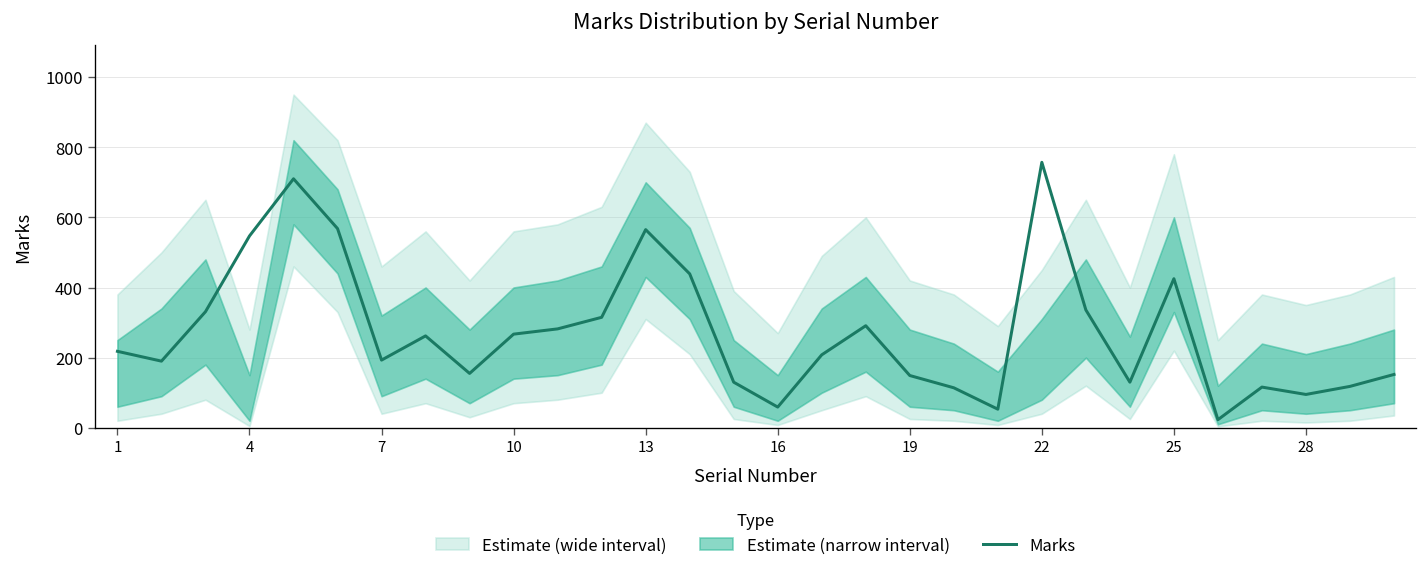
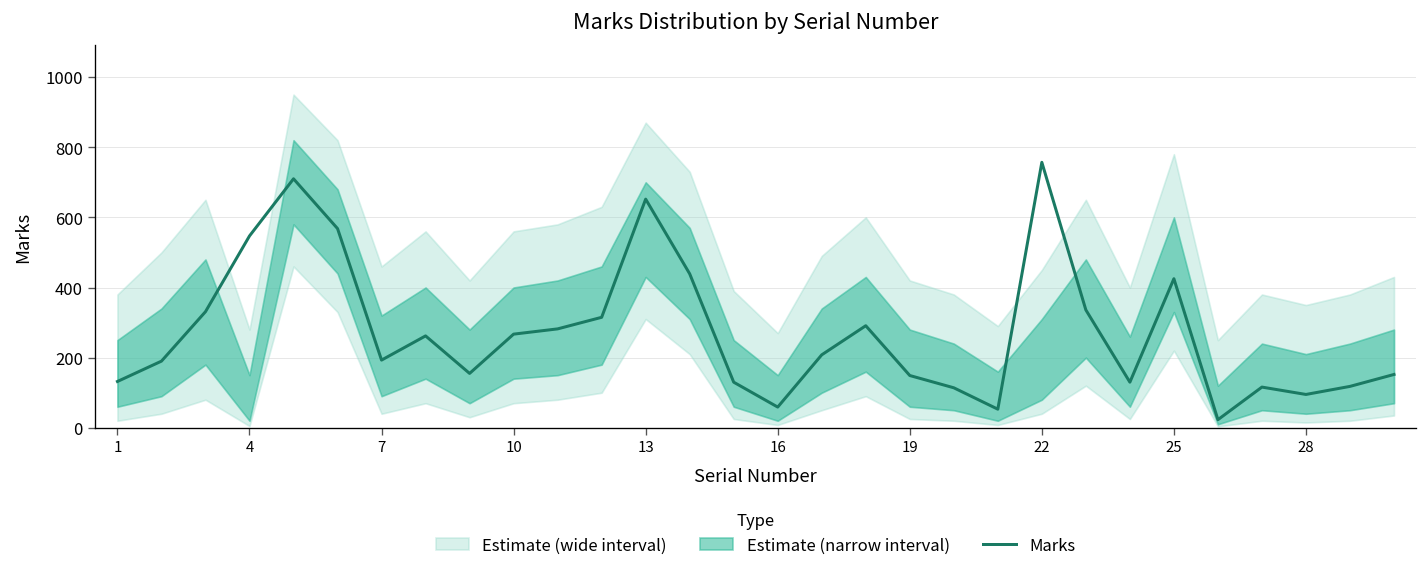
Marks, 1: 220 -> 130
Marks, 13: 570 -> 650
